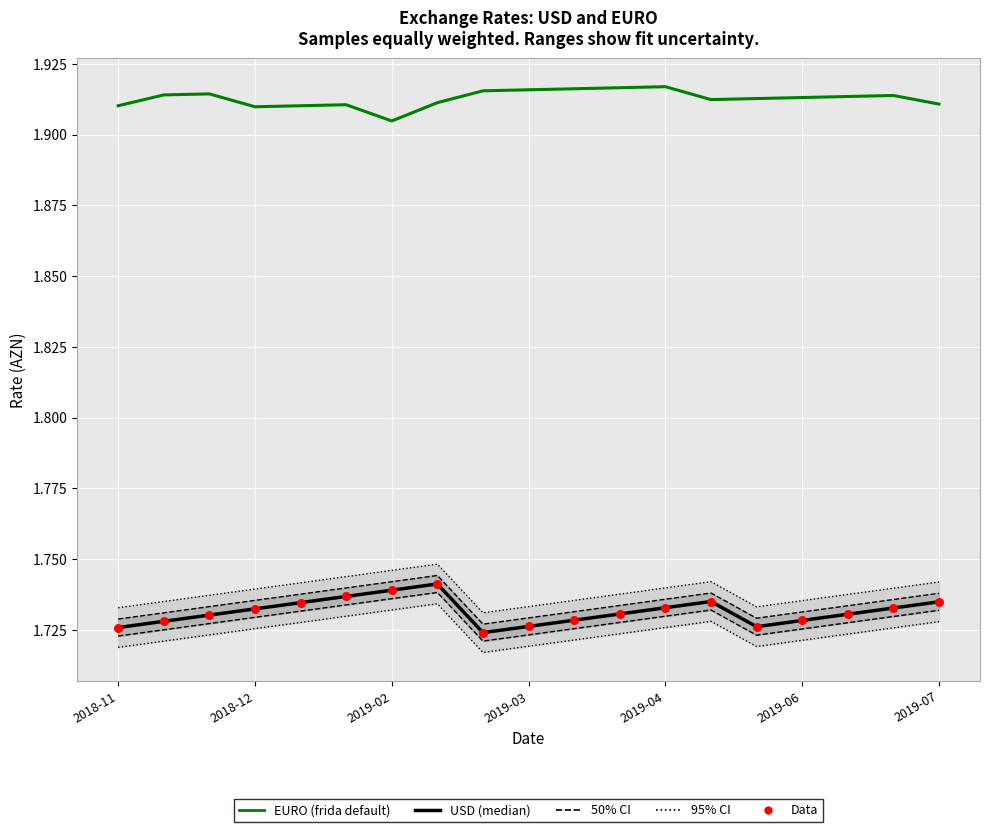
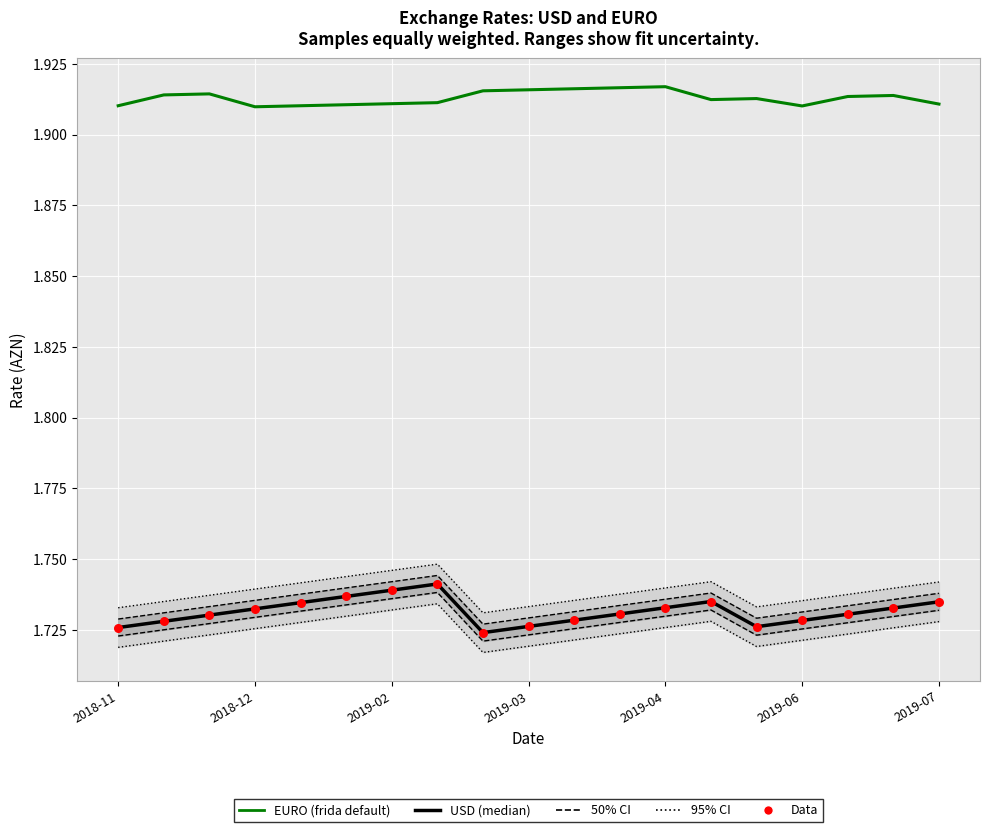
EURO (frida default), 2019-02: 1.905 -> 1.911
EURO (frida default), 2019-06: 1.913 -> 1.910
